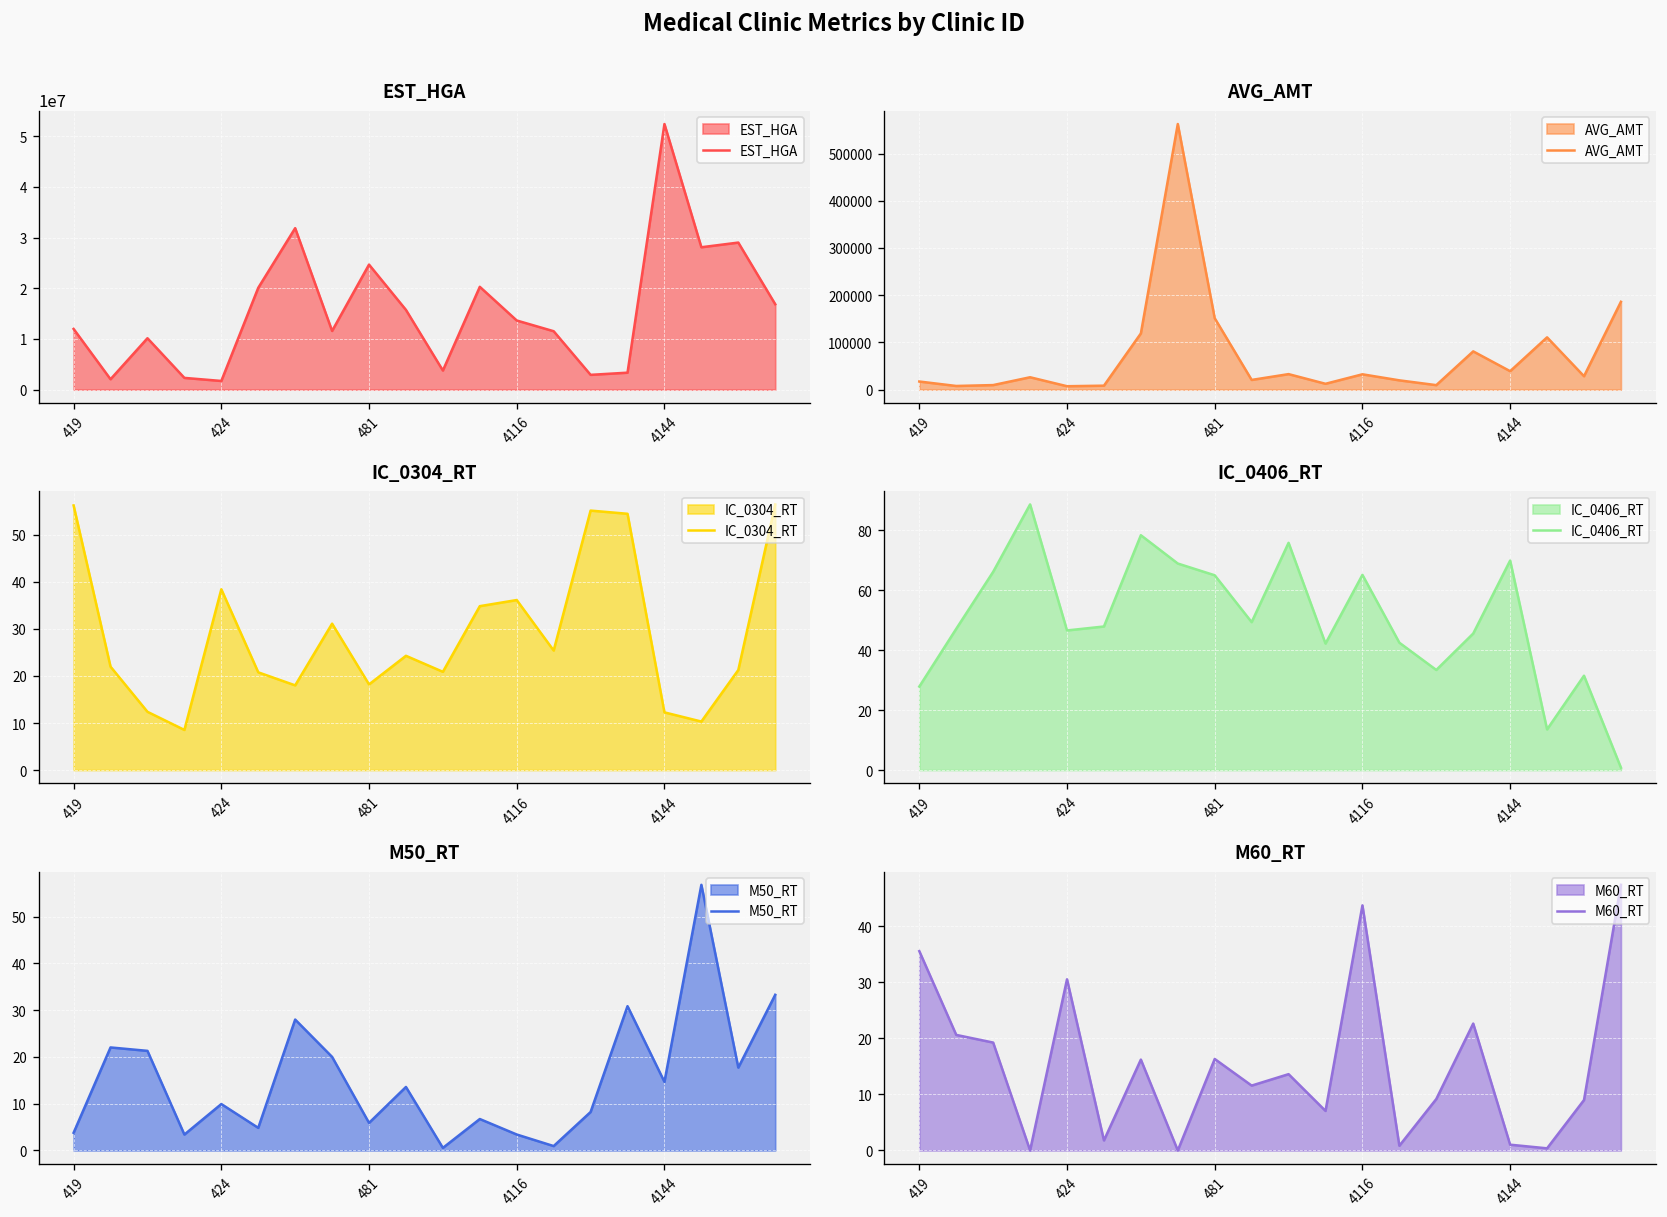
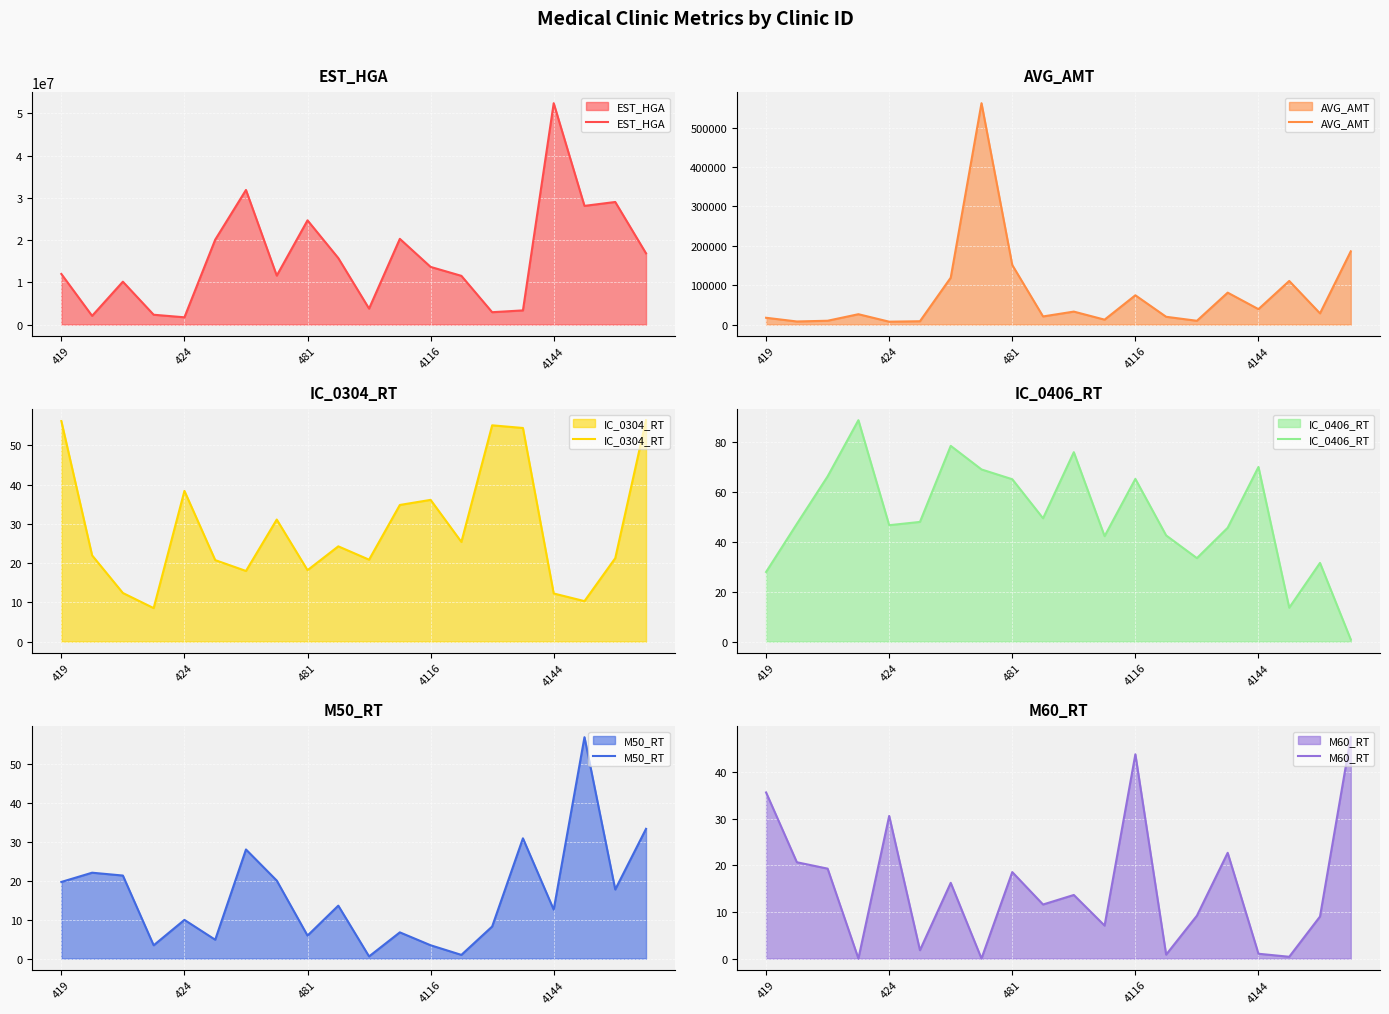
AVG_AMT, 4116: 30000 -> 70000
M50_RT, 419: 4 -> 20
M50_RT, 4144: 15 -> 13
M60_RT, 481: 16 -> 19
